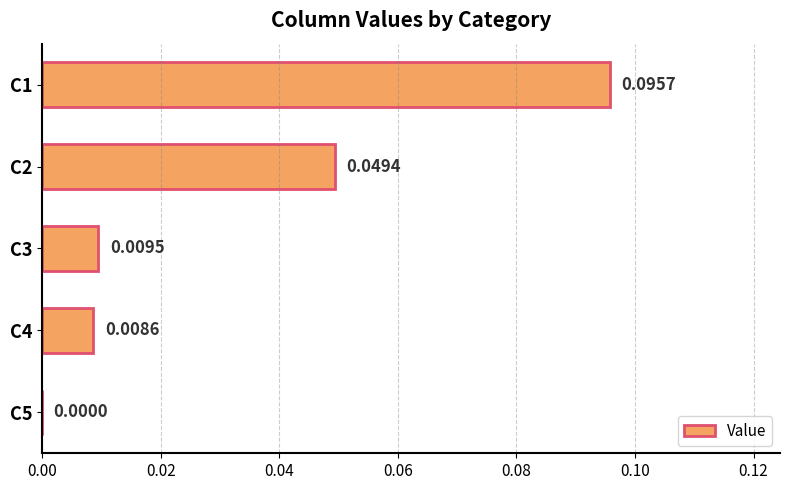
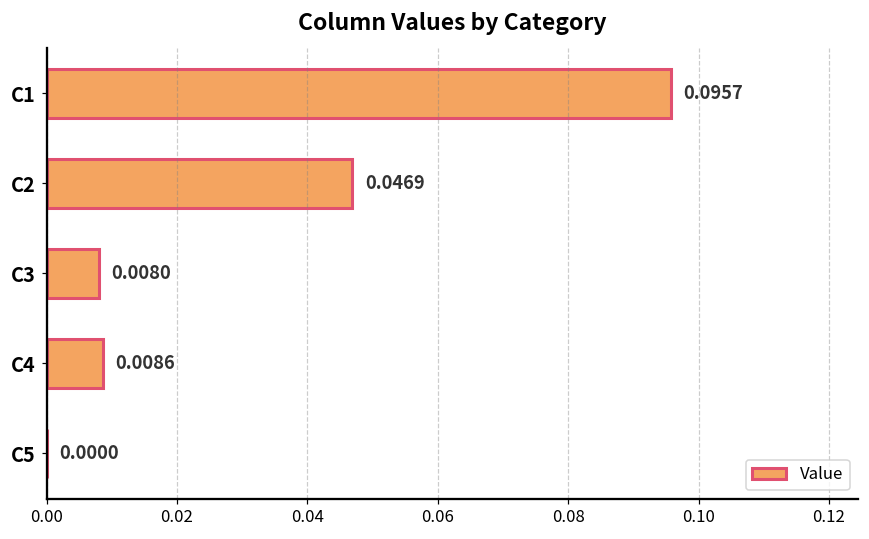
C2: 0.0494 -> 0.0469
C3: 0.0095 -> 0.0080
